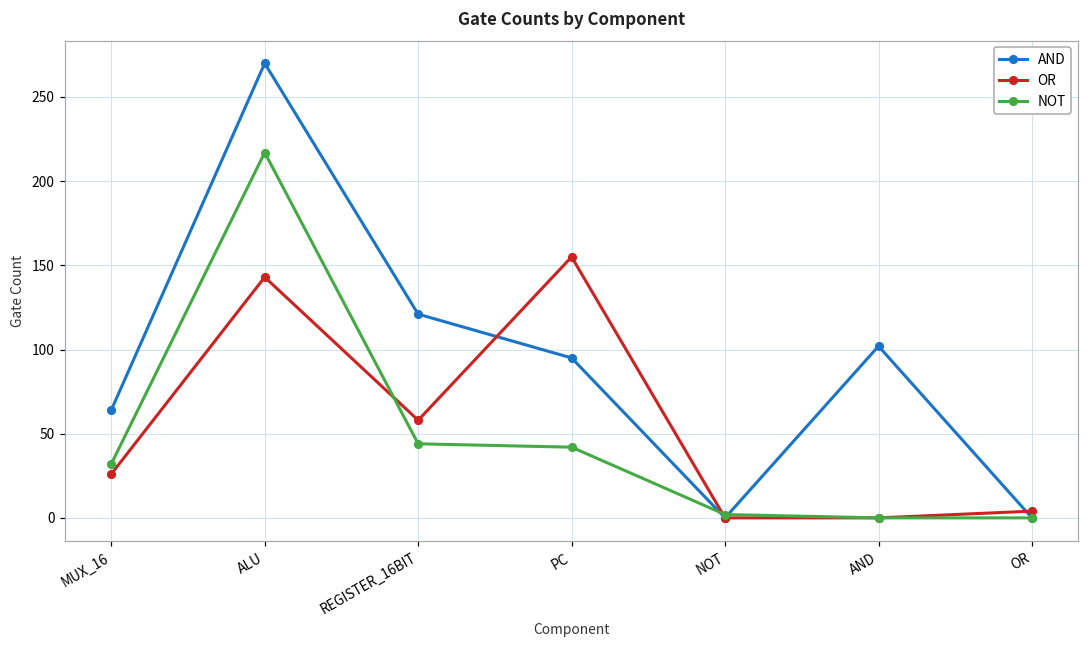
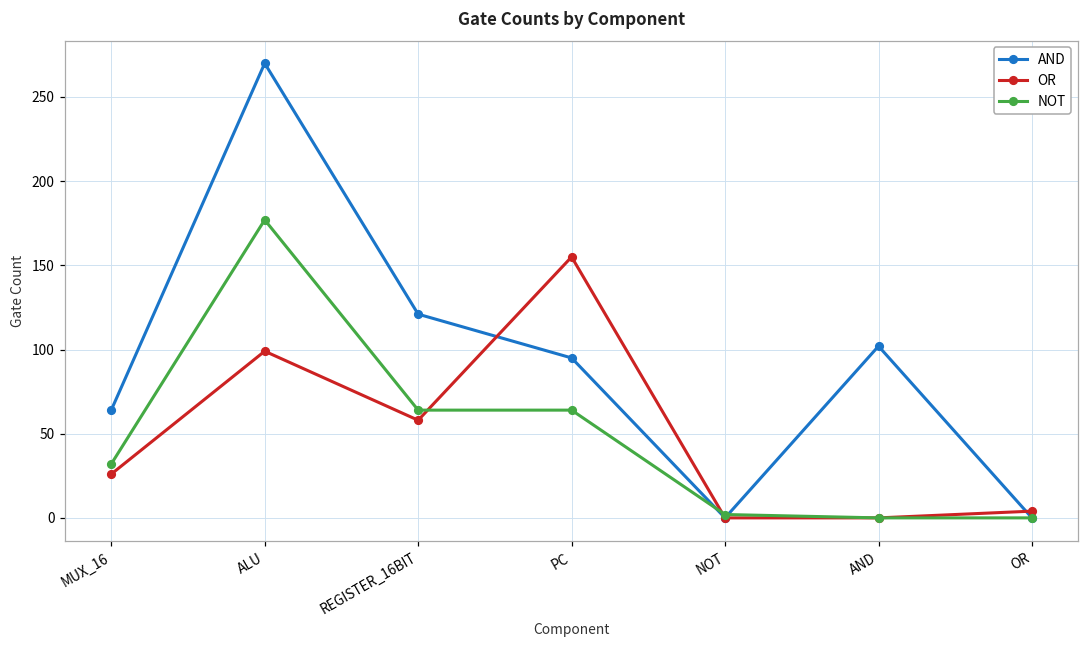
OR, ALU: 143 -> 99
NOT, ALU: 217 -> 177
NOT, REGISTER_16BIT: 44 -> 64
NOT, PC: 42 -> 64
